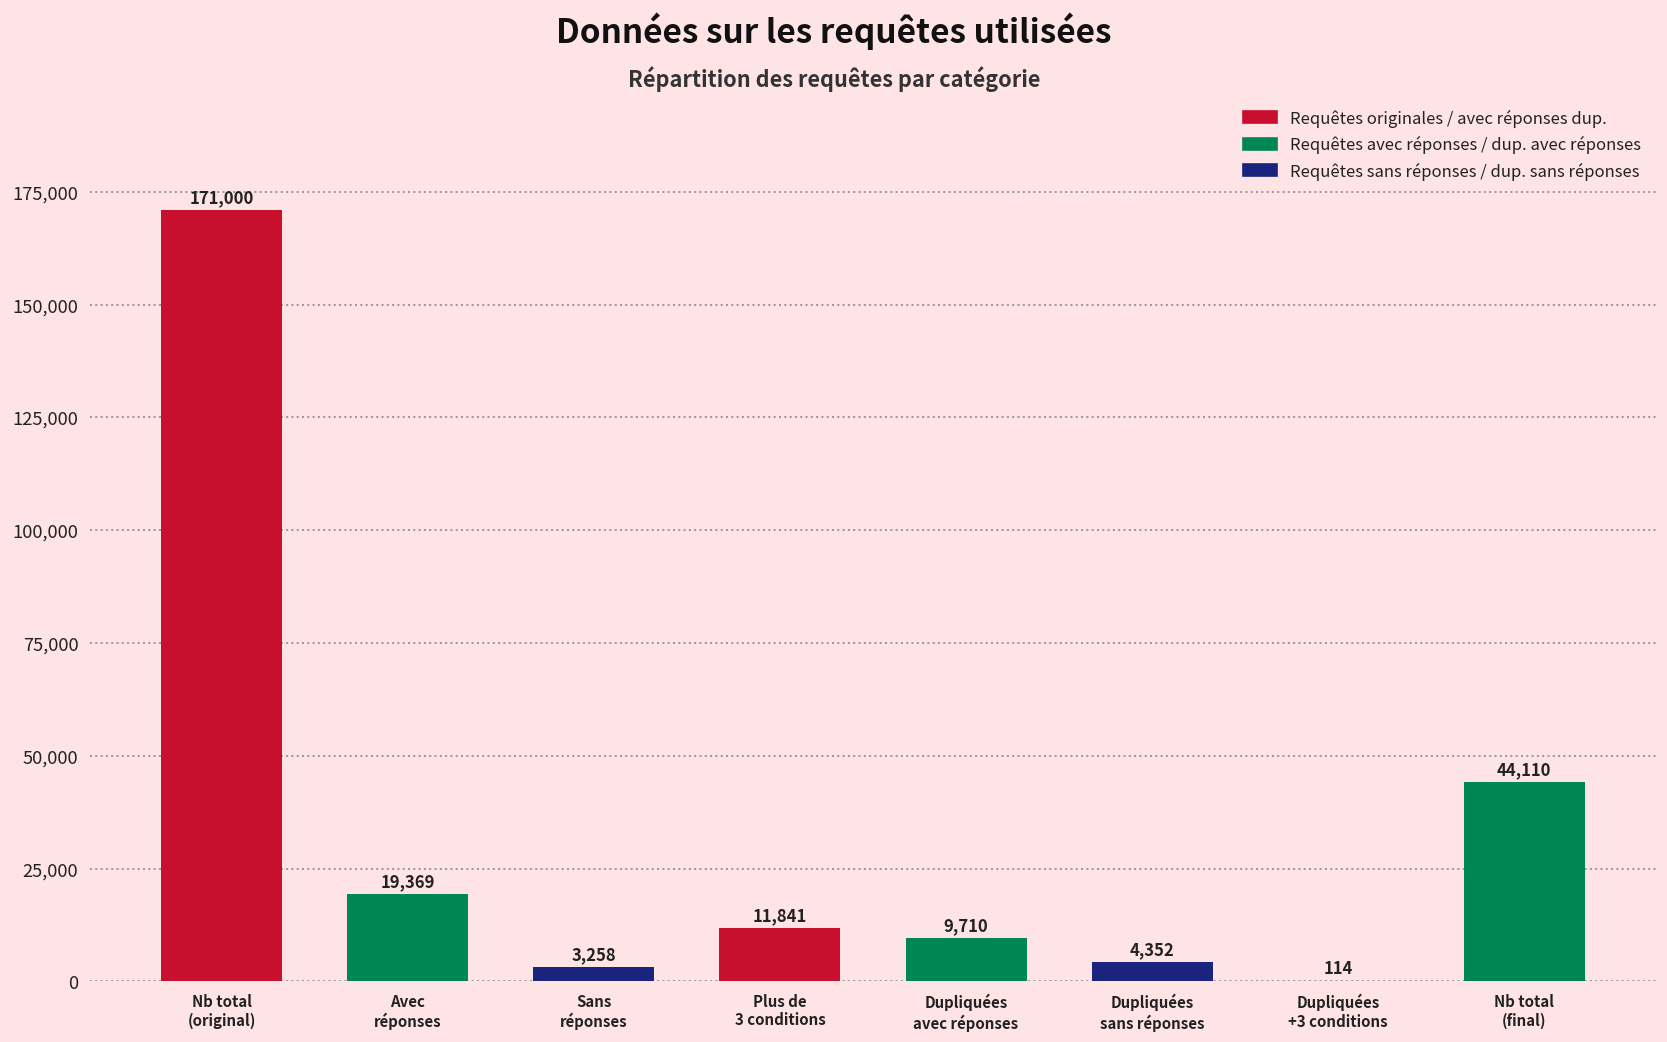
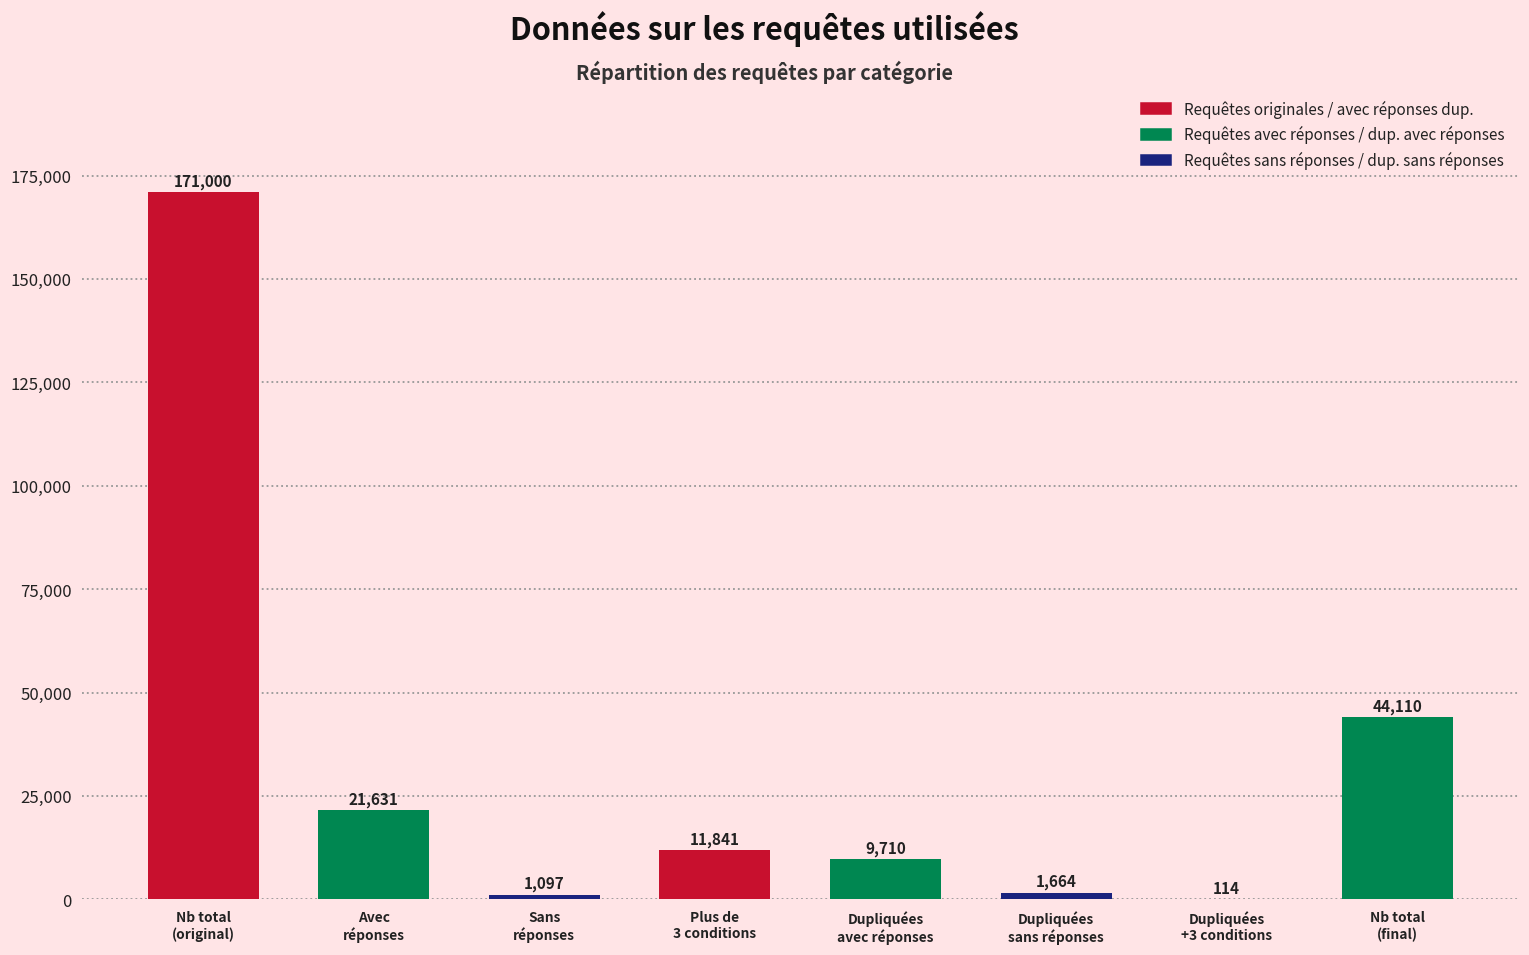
Avec réponses: 19,369 -> 21,631
Sans réponses: 3,258 -> 1,097
Dupliquées sans réponses: 4,352 -> 1,664
